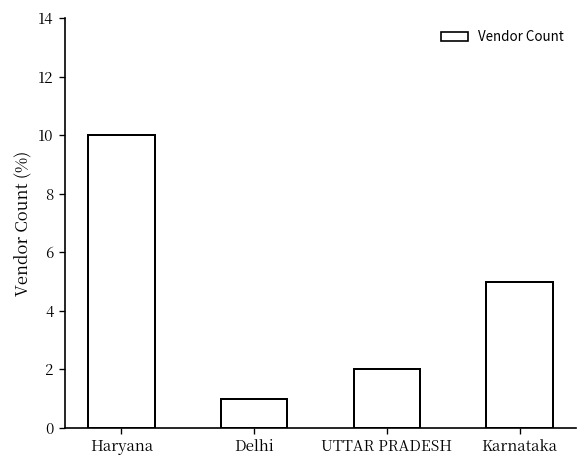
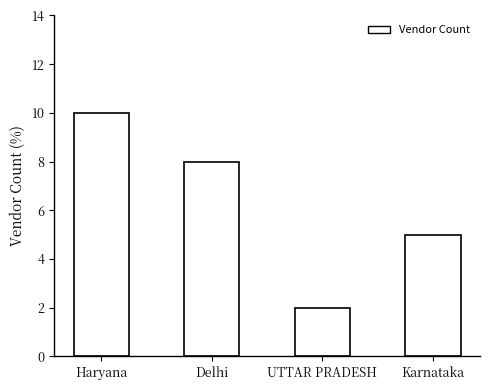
Delhi: 1 -> 8
